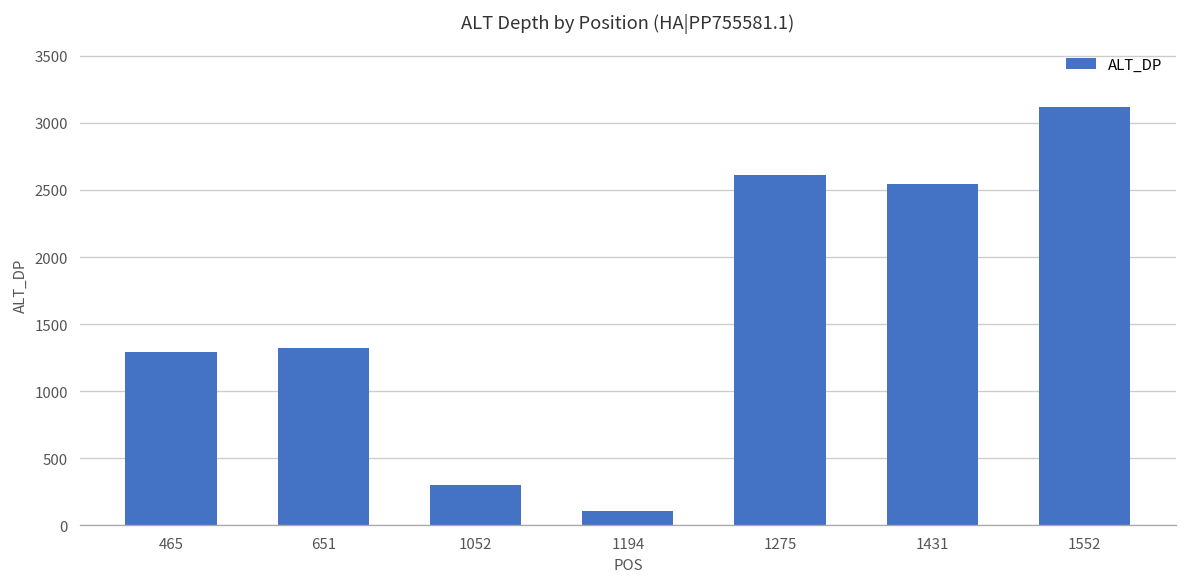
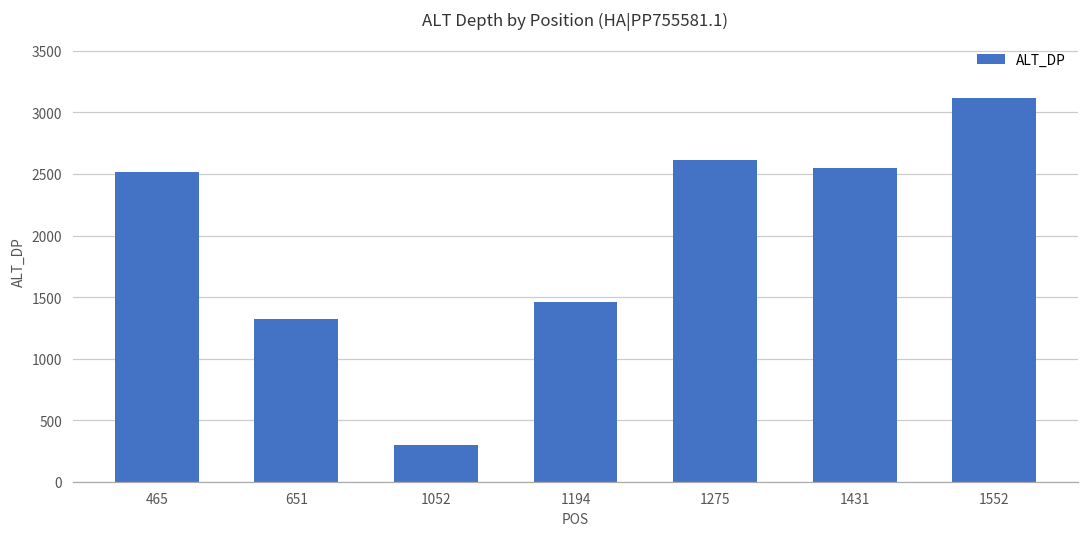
465: 1290 -> 2510
1194: 110 -> 1460
